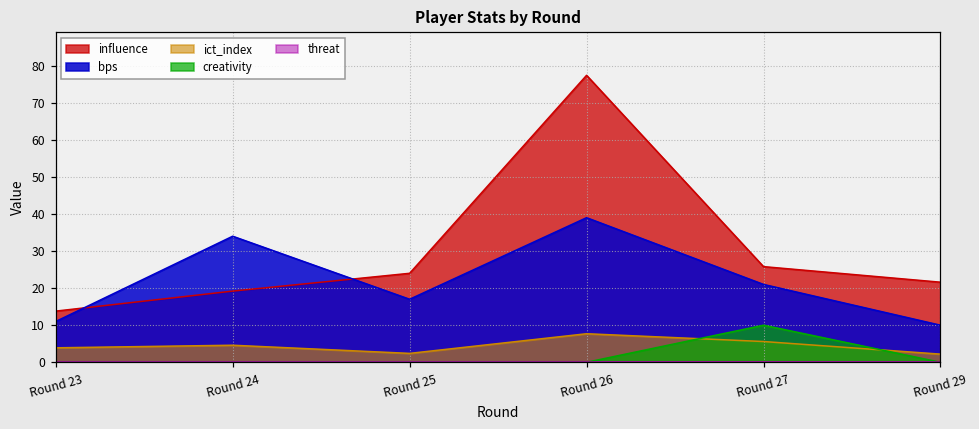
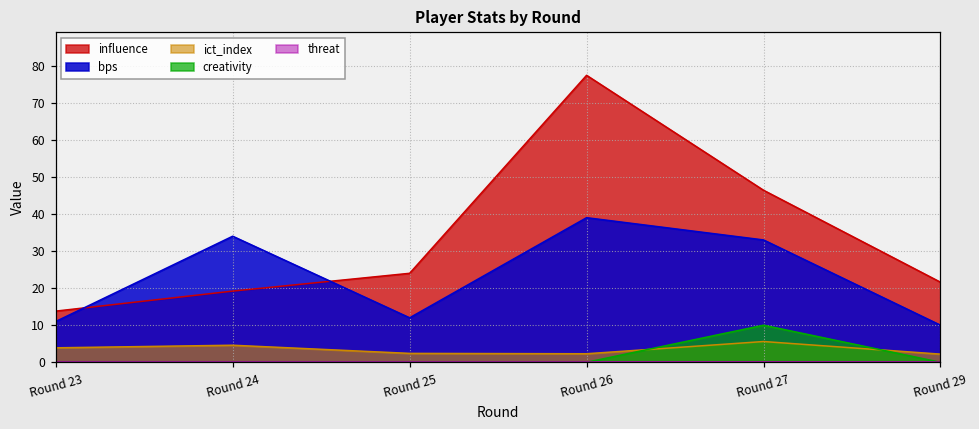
bps, Round 25: 17 -> 12
ict_index, Round 26: 8 -> 2
influence, Round 27: 26 -> 46
bps, Round 27: 21 -> 33
